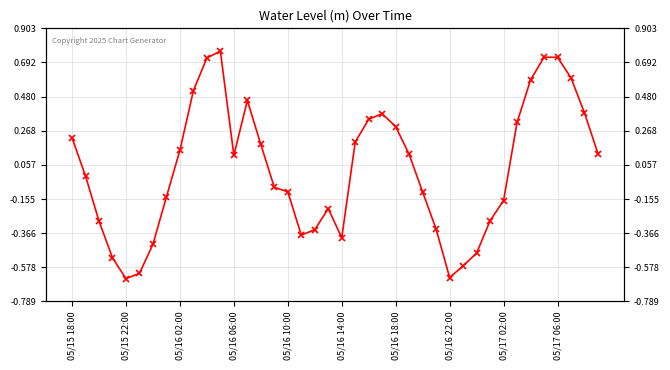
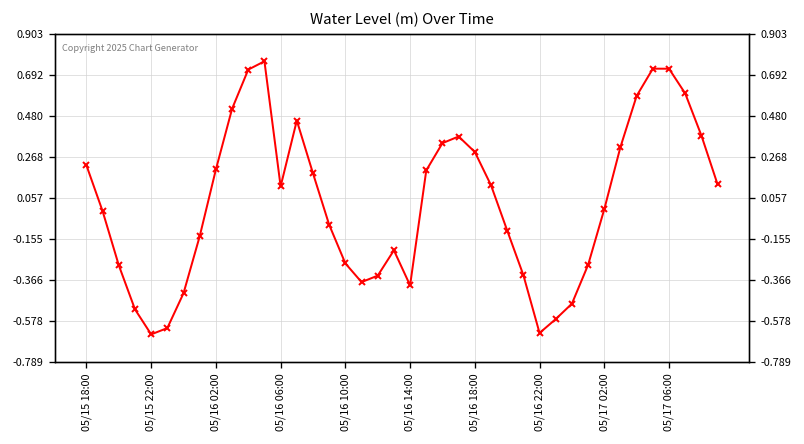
05/16 02:00: 0.15 -> 0.20
05/16 10:00: -0.11 -> -0.28
05/17 02:00: -0.16 -> 0.00
